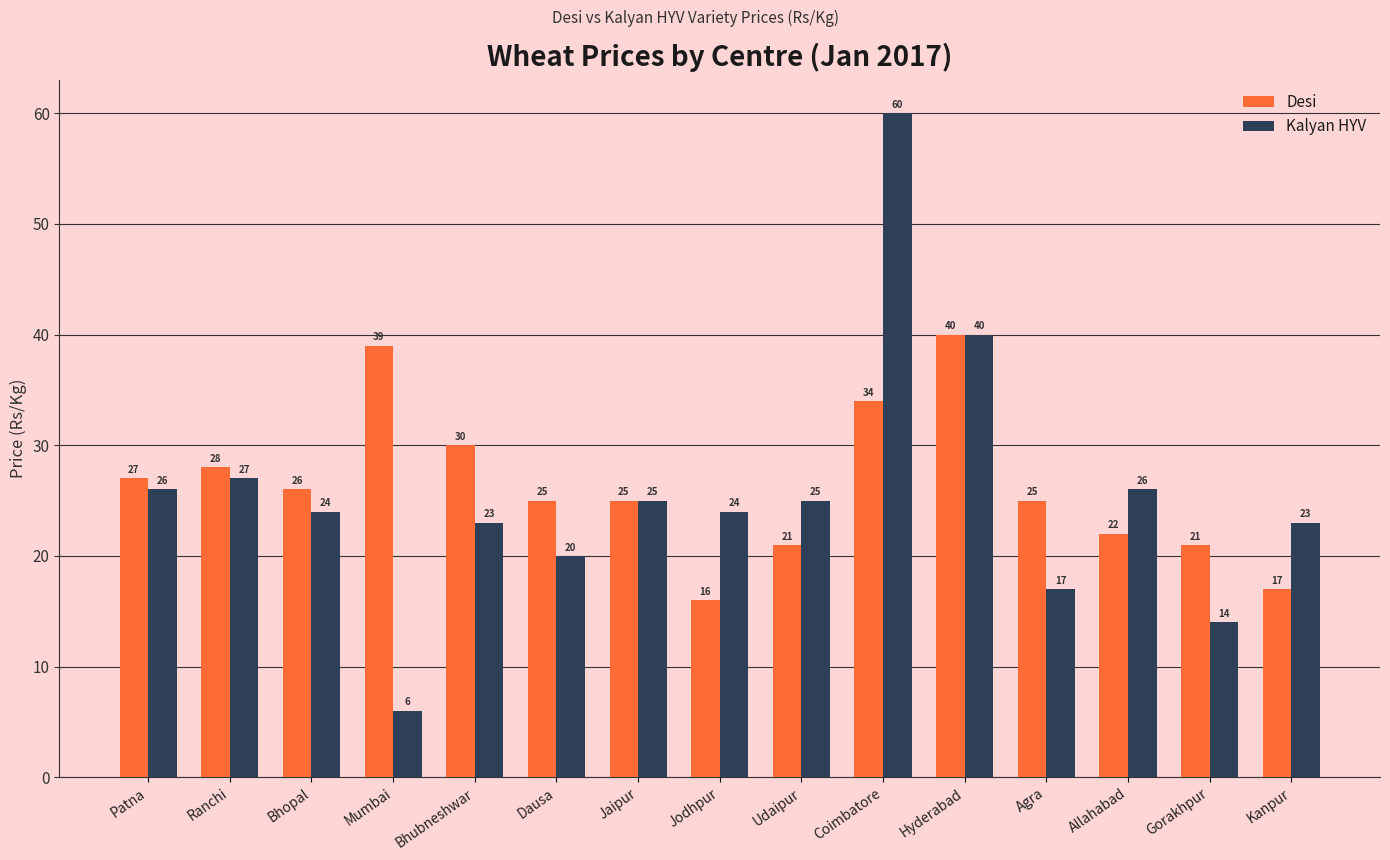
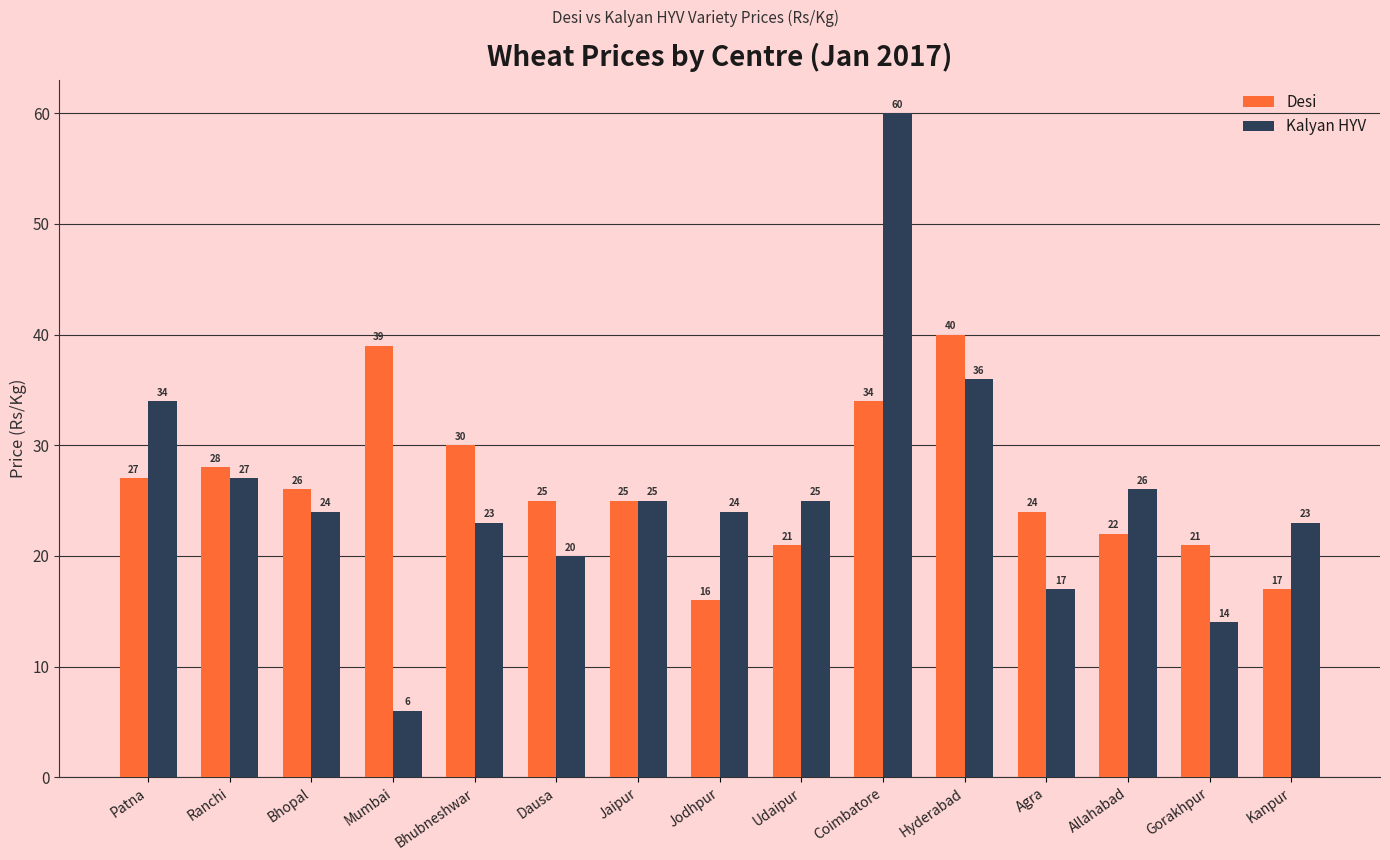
Kalyan HYV, Patna: 26 -> 34
Kalyan HYV, Hyderabad: 40 -> 36
Desi, Agra: 25 -> 24
